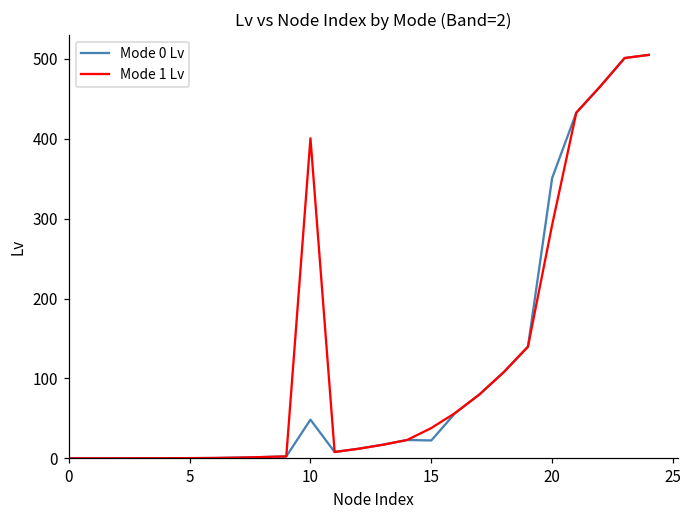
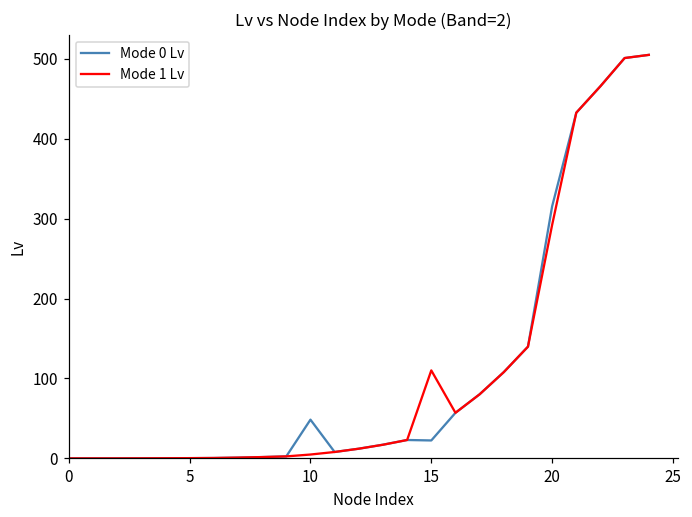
Mode 1 Lv, 10: 400 -> 0
Mode 1 Lv, 15: 40 -> 110
Mode 0 Lv, 20: 350 -> 320
